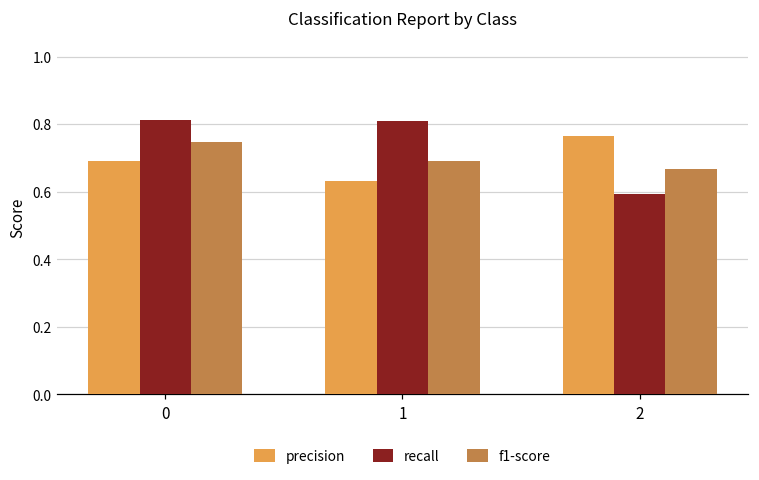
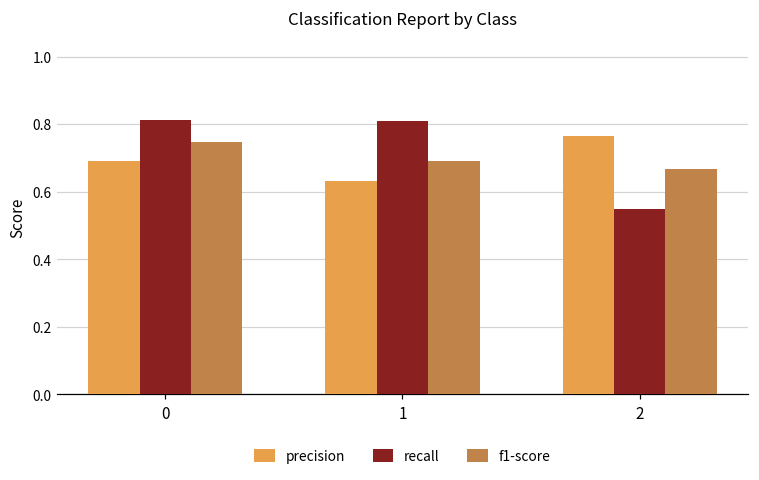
recall, 2: 0.59 -> 0.55
